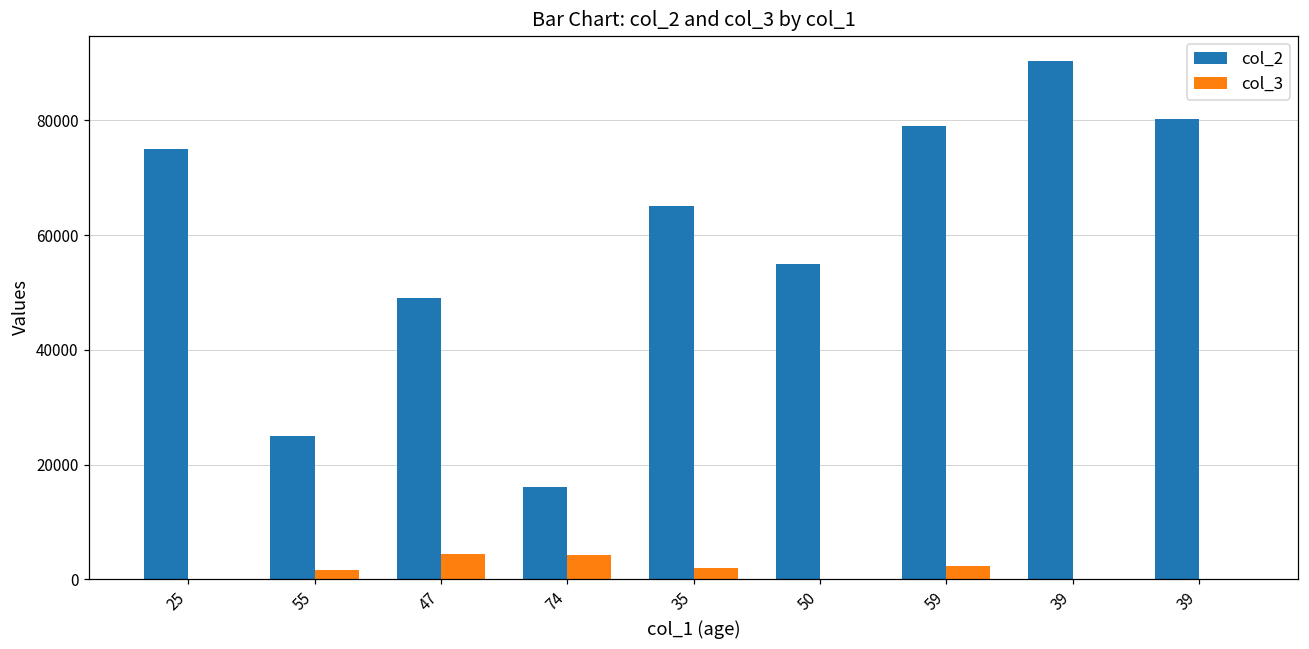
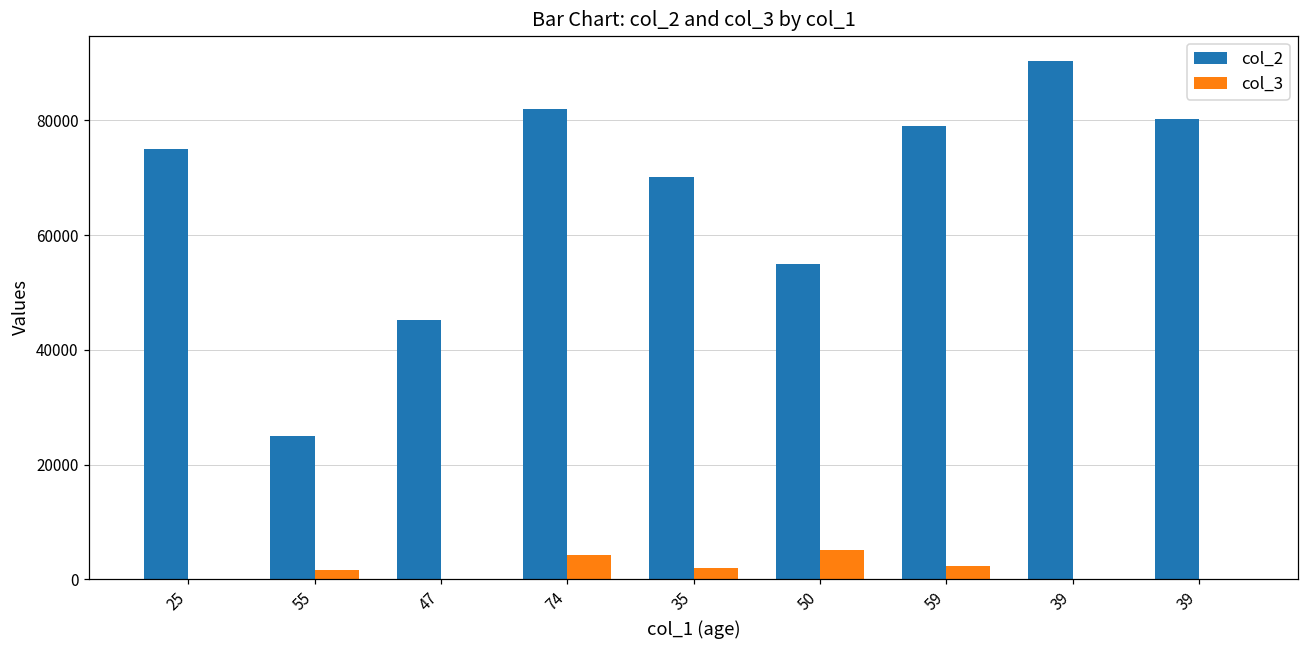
col_2, 47: 49000 -> 45000
col_3, 47: 4000 -> 0
col_2, 74: 16000 -> 82000
col_2, 35: 65000 -> 70000
col_3, 50: 0 -> 5000
